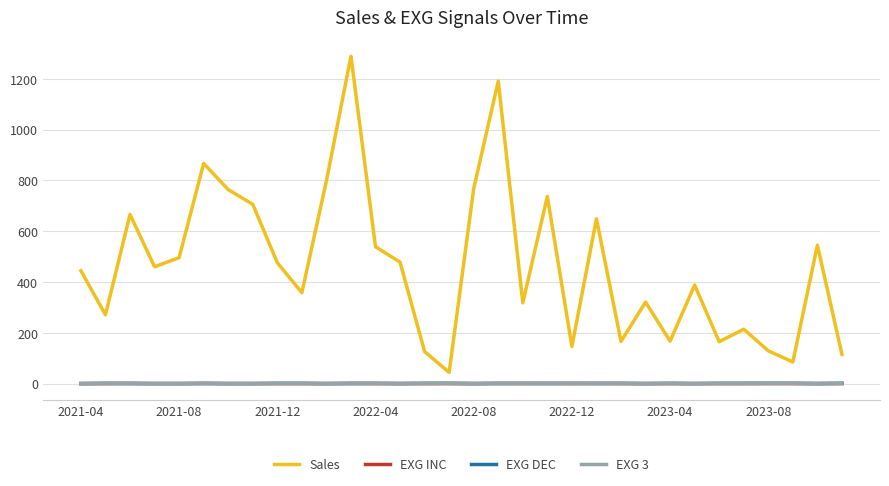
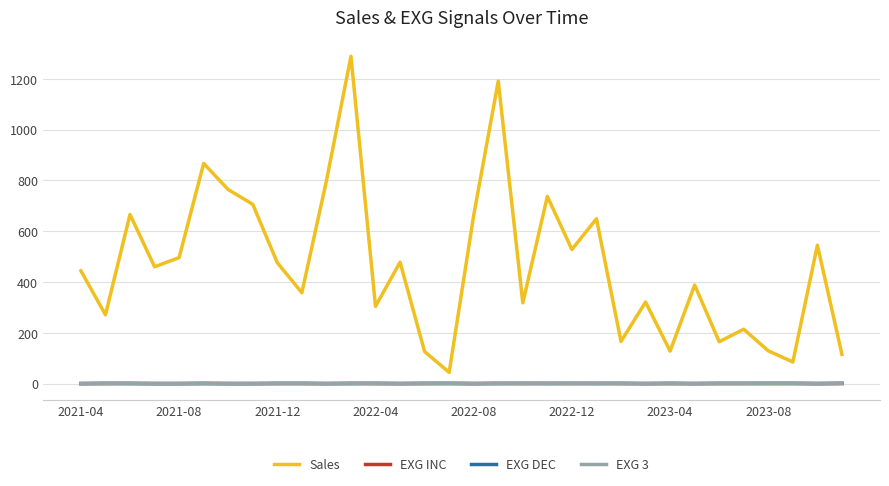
Sales, 2022-04: 540 -> 300
Sales, 2022-08: 770 -> 660
Sales, 2022-12: 150 -> 530
Sales, 2023-04: 170 -> 130
